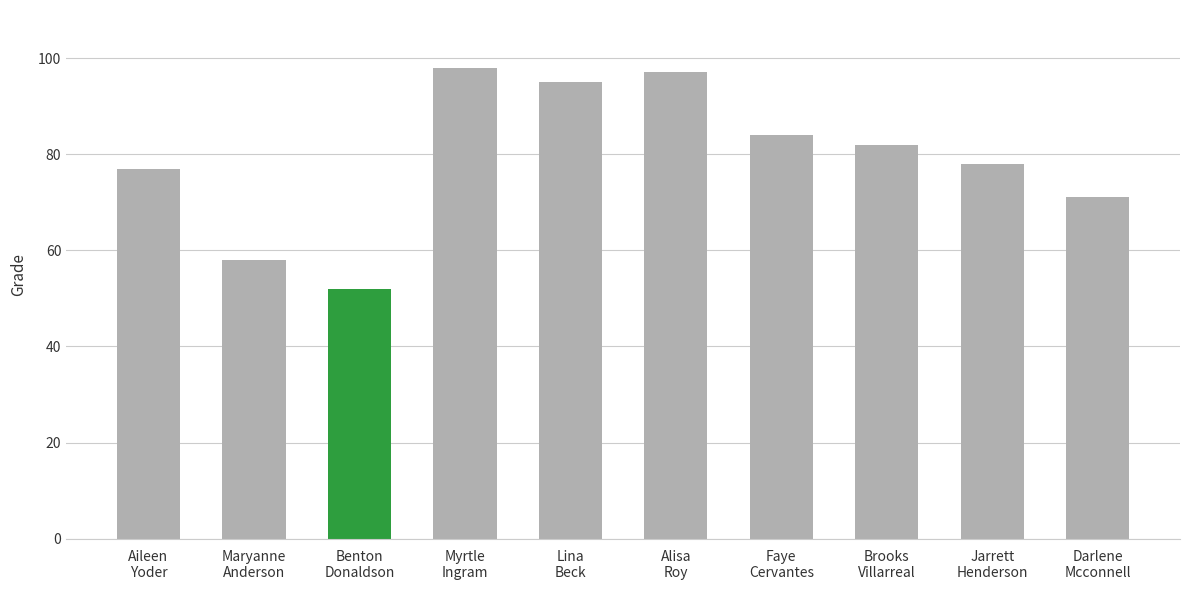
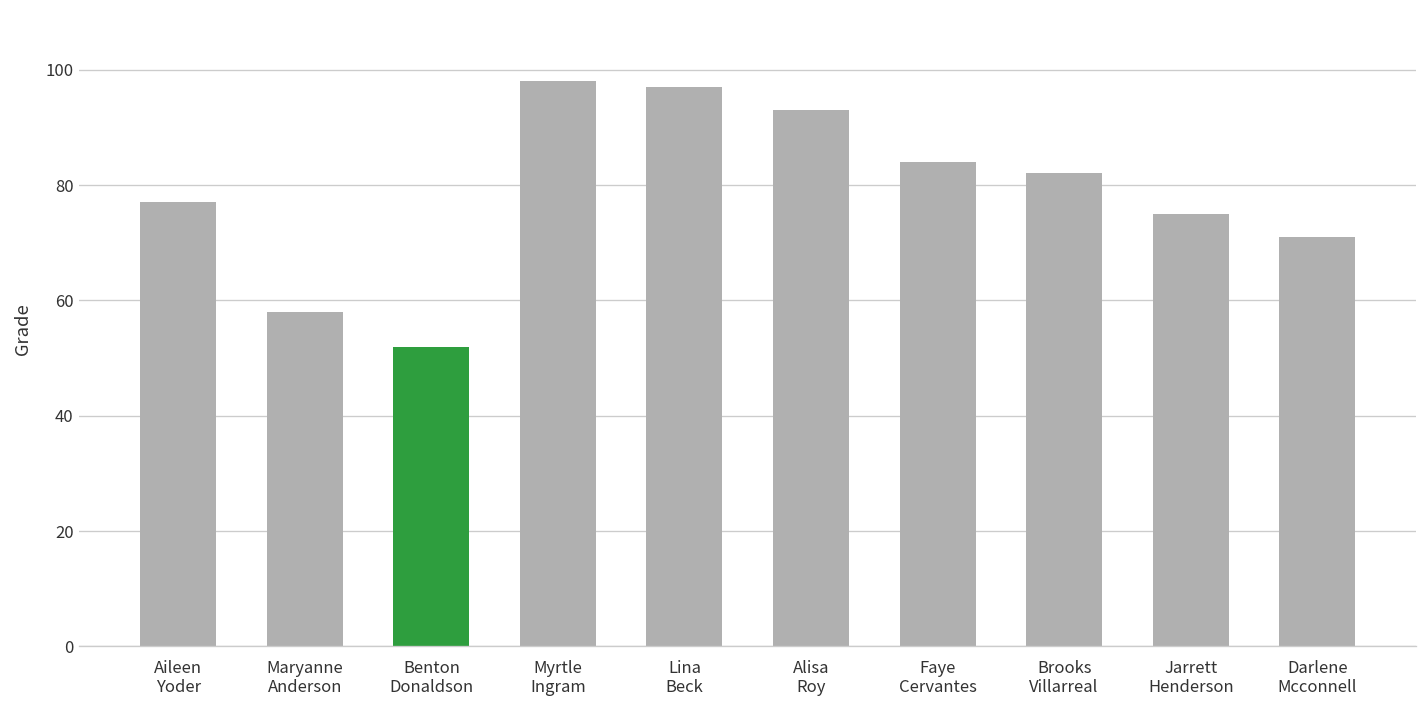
Lina Beck: 95 -> 97
Alisa Roy: 97 -> 93
Jarrett Henderson: 78 -> 75
